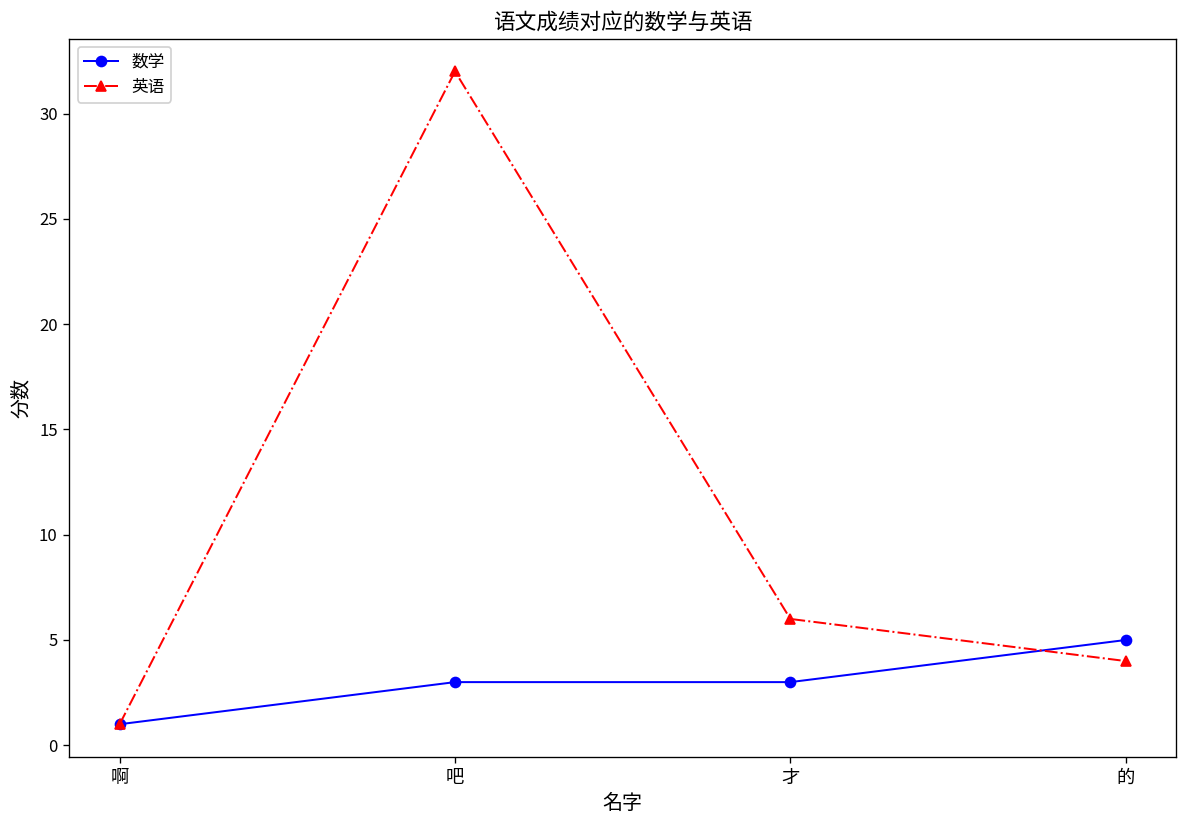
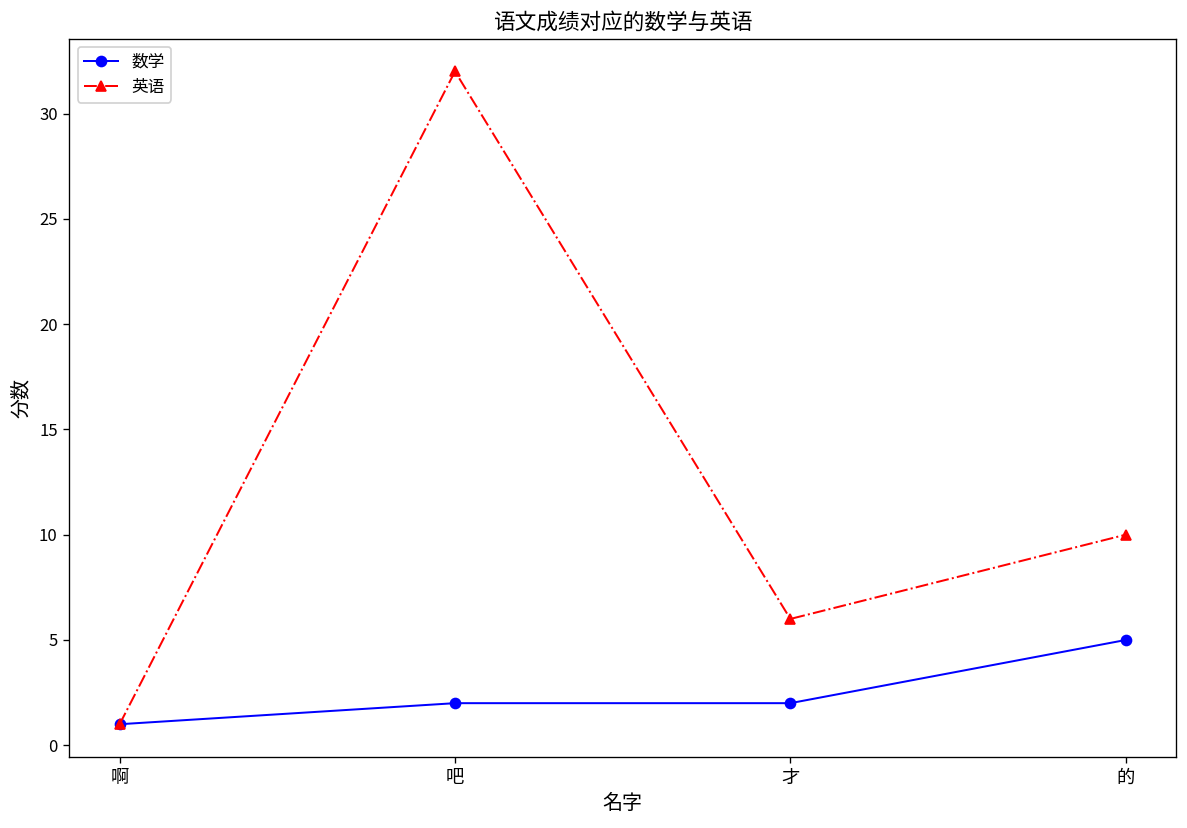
数学, 吧: 3 -> 2
数学, 才: 3 -> 2
英语, 的: 4 -> 10
